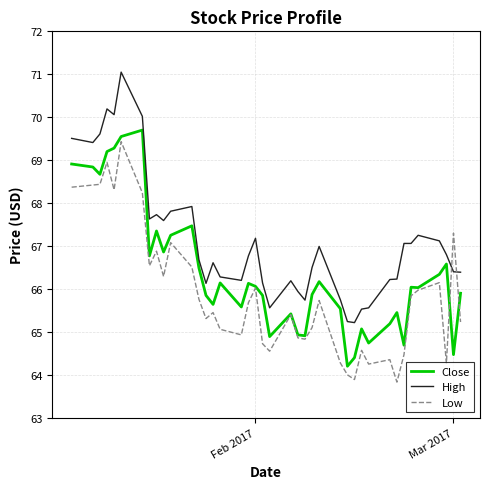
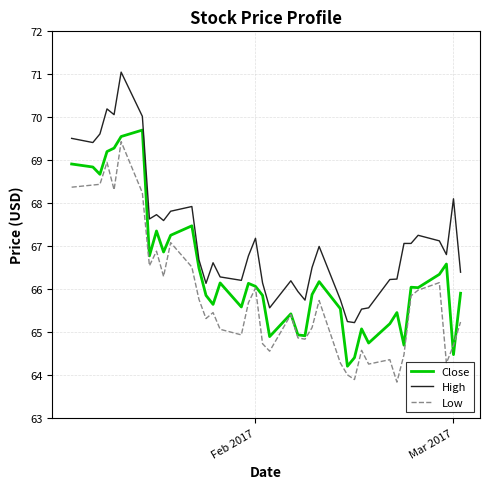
High, Mar 2017: 66.4 -> 68.1
Low, Mar 2017: 67.3 -> 64.7
